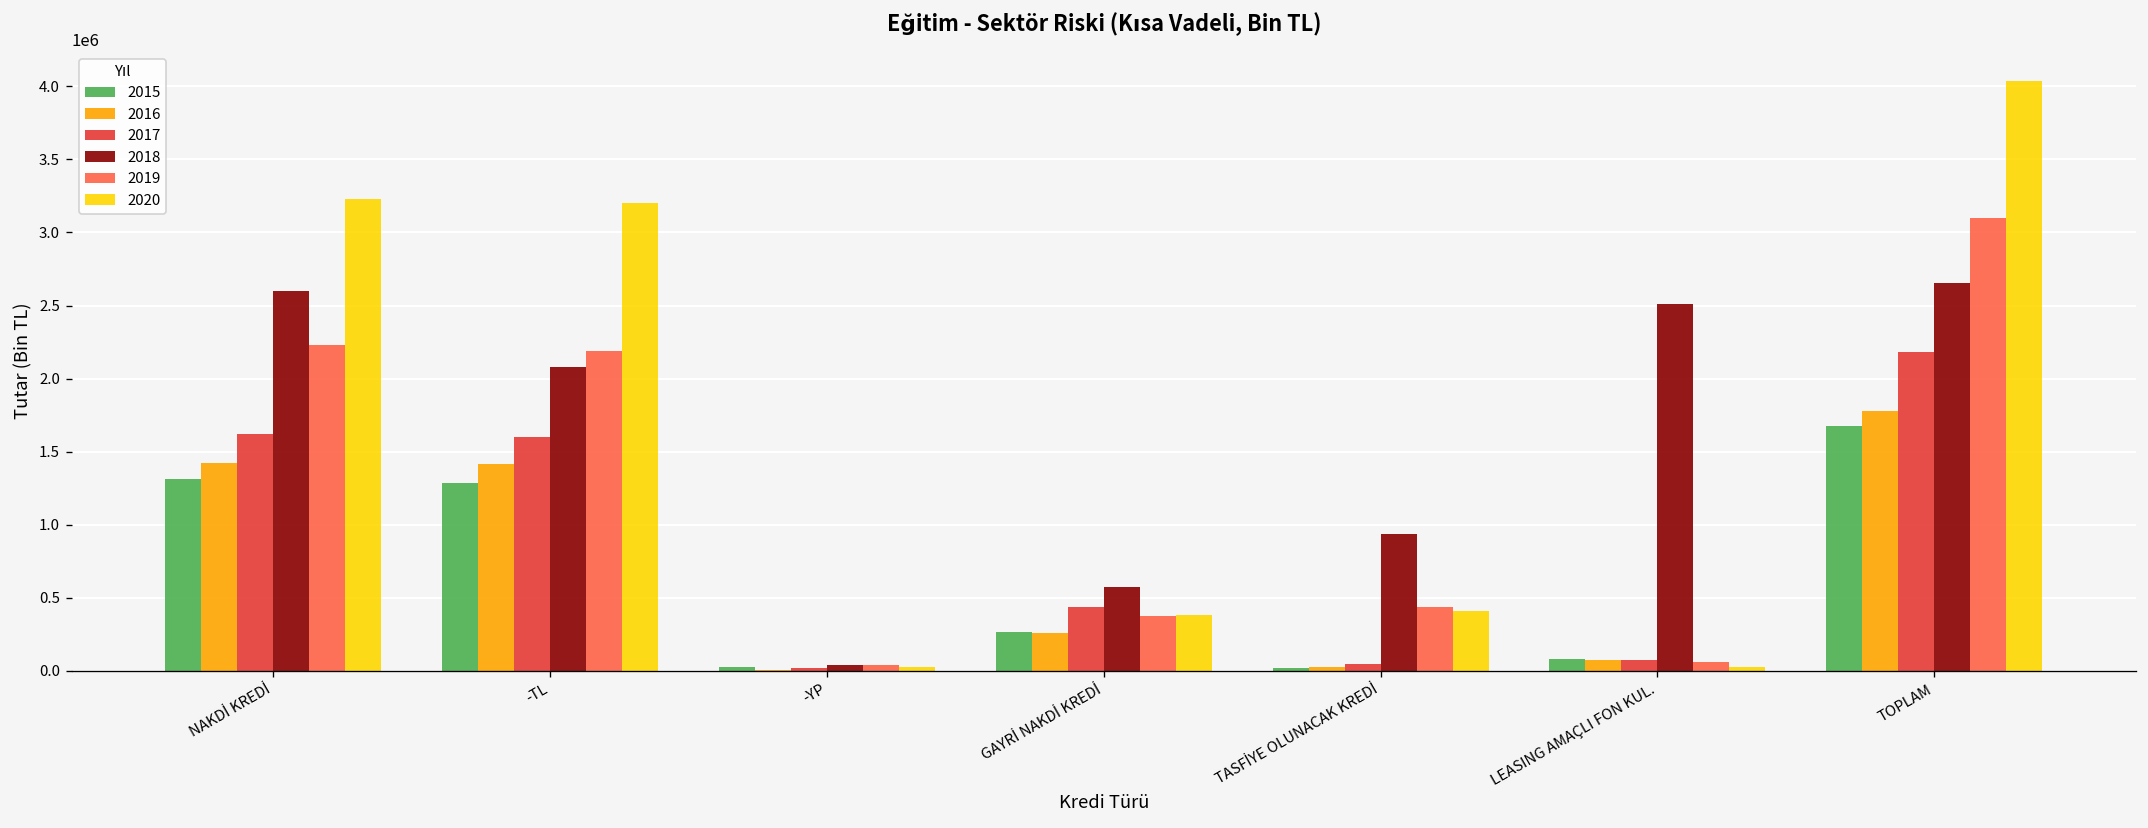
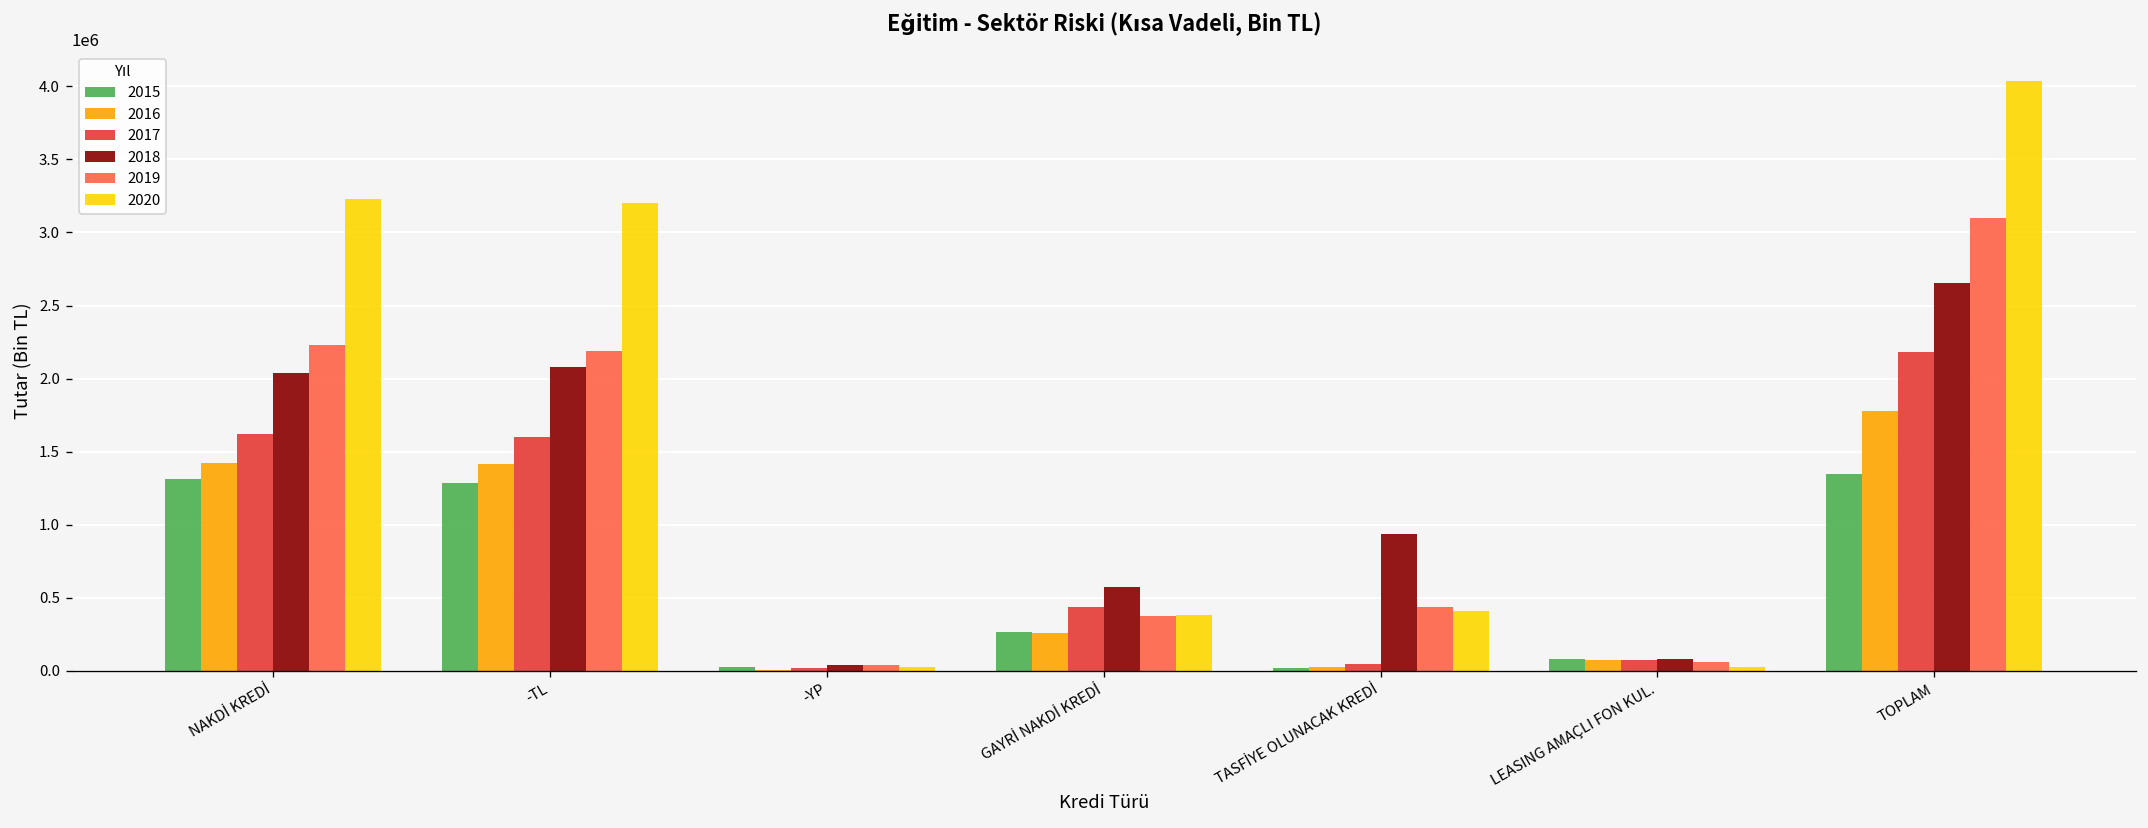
2018, NAKDİ KREDİ: 2600000 -> 2040000
2018, LEASING AMAÇLI FON KUL.: 2510000 -> 80000
2015, TOPLAM: 1680000 -> 1350000
